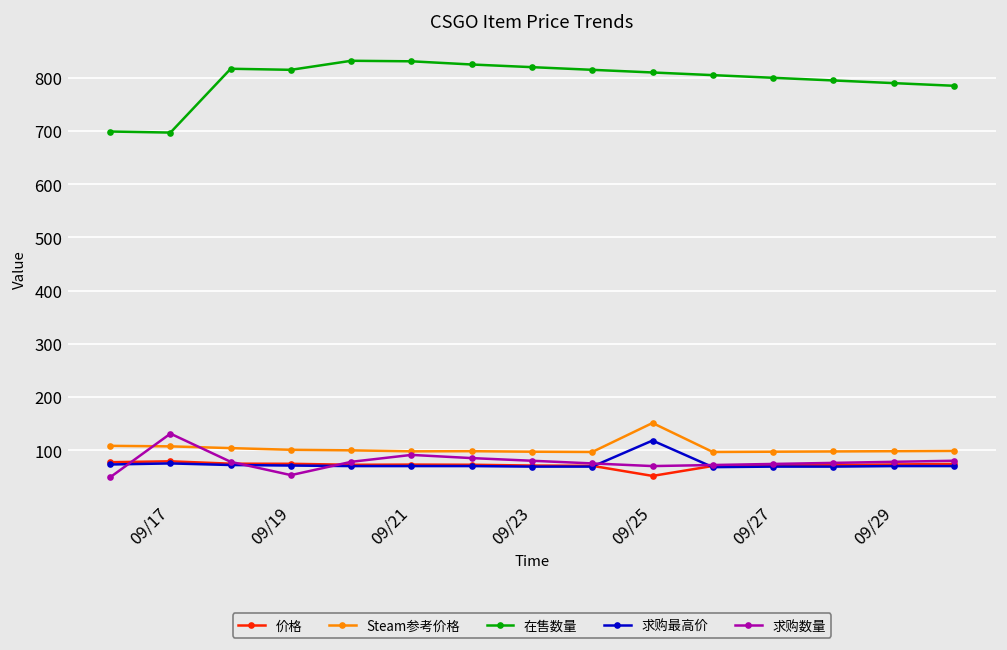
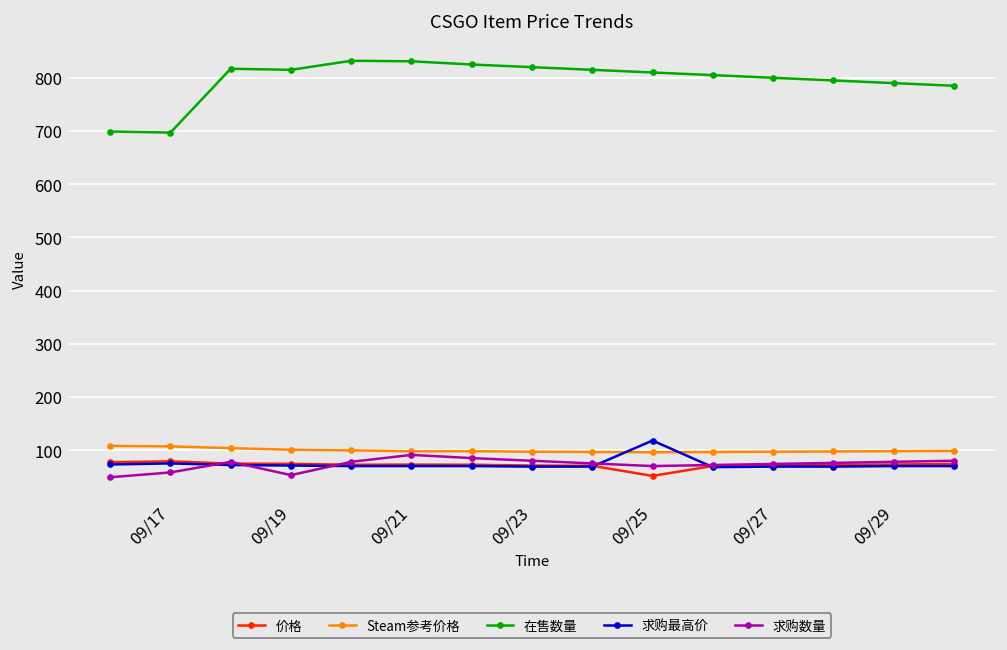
求购数量, 09/17: 130 -> 60
Steam参考价格, 09/25: 150 -> 100
